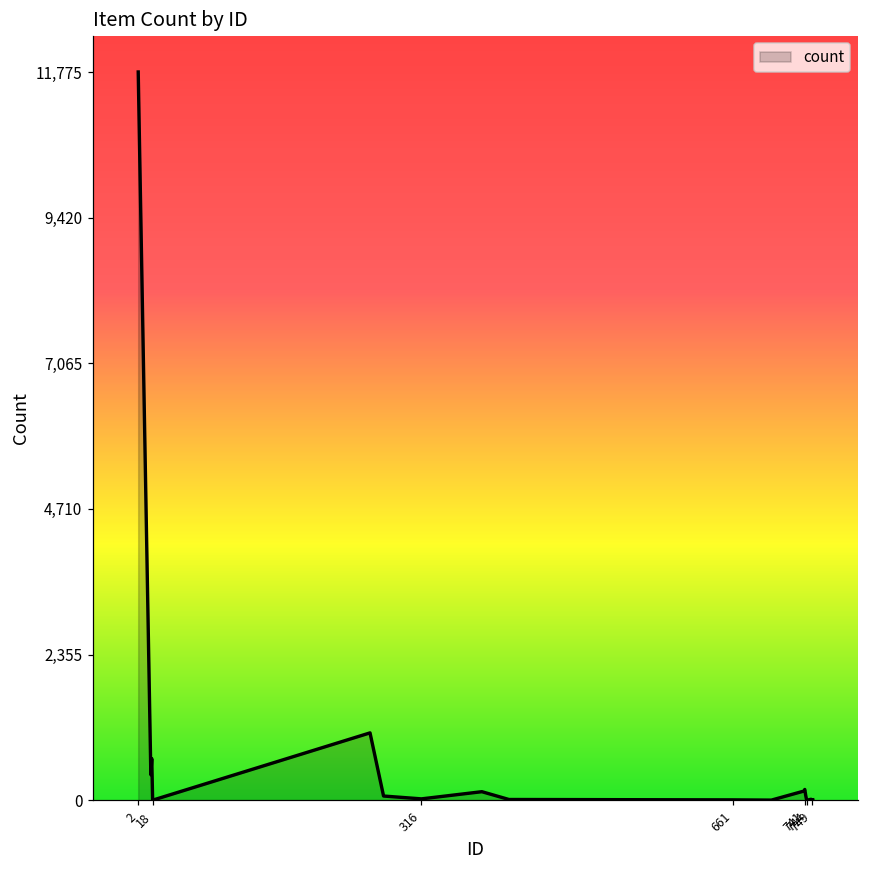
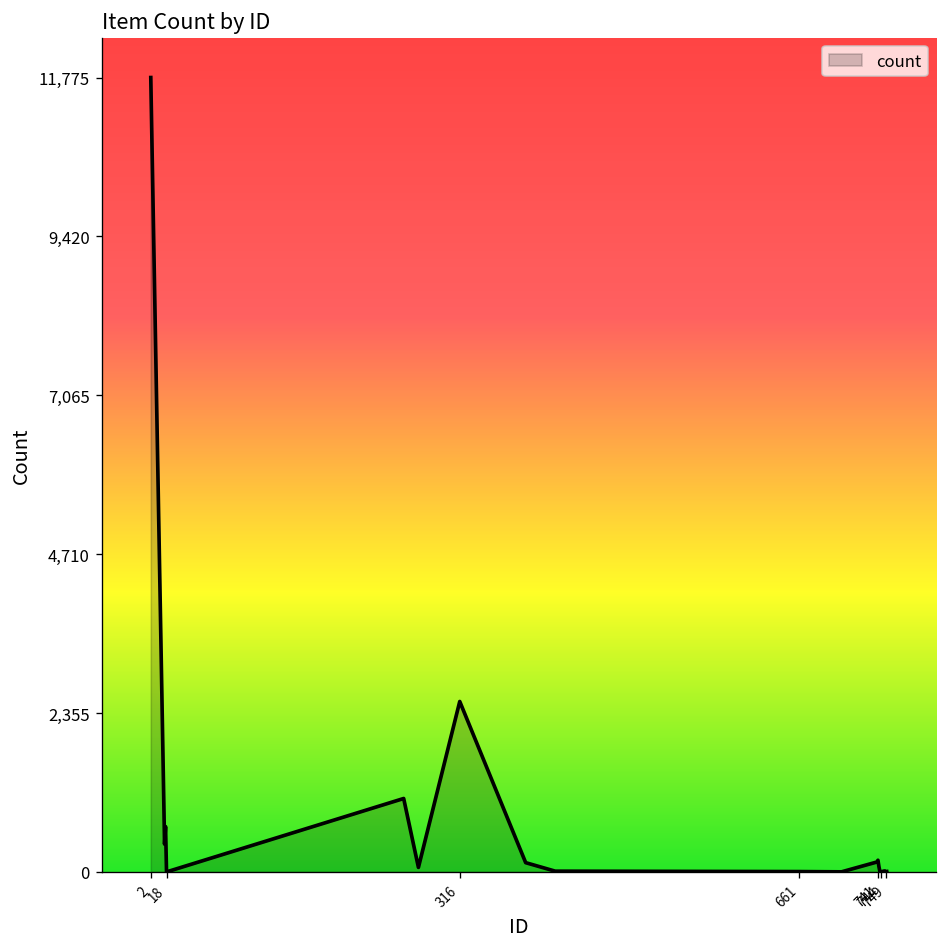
316: 0 -> 2,500
